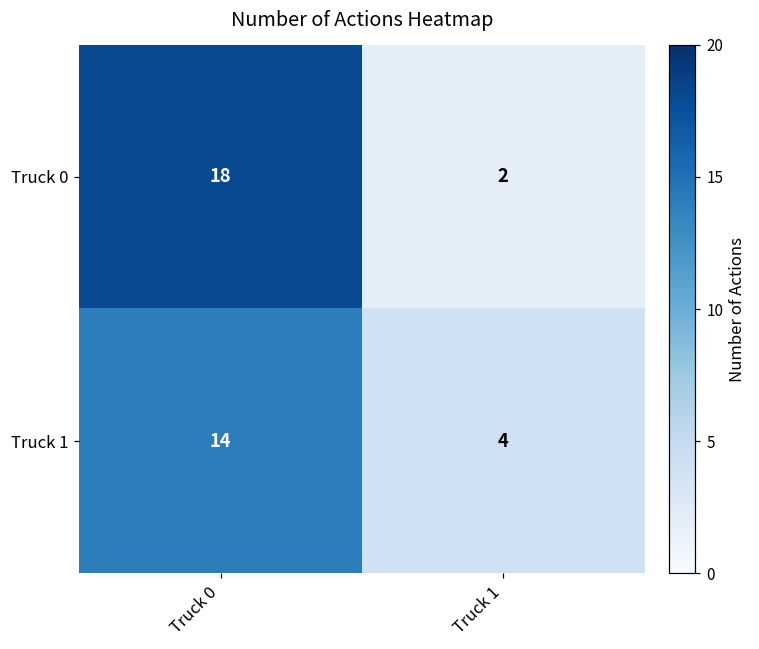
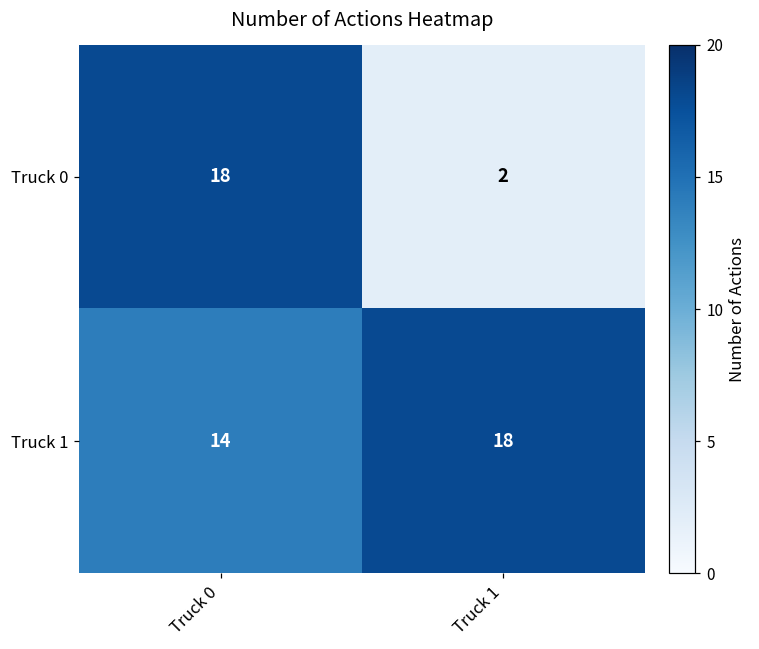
Truck 1, Truck 1: 4 -> 18
